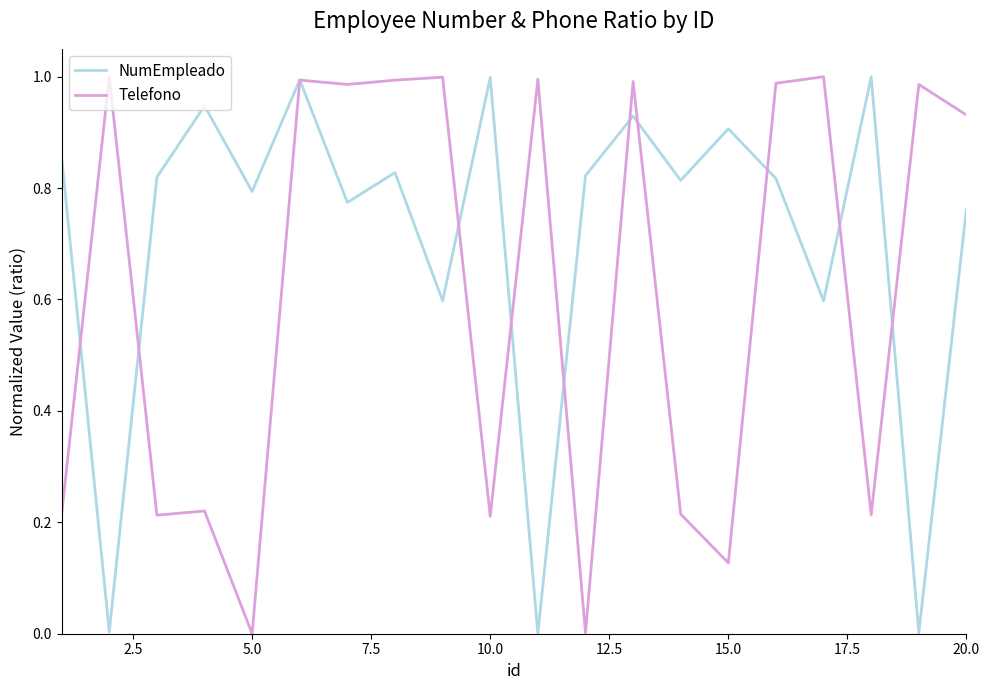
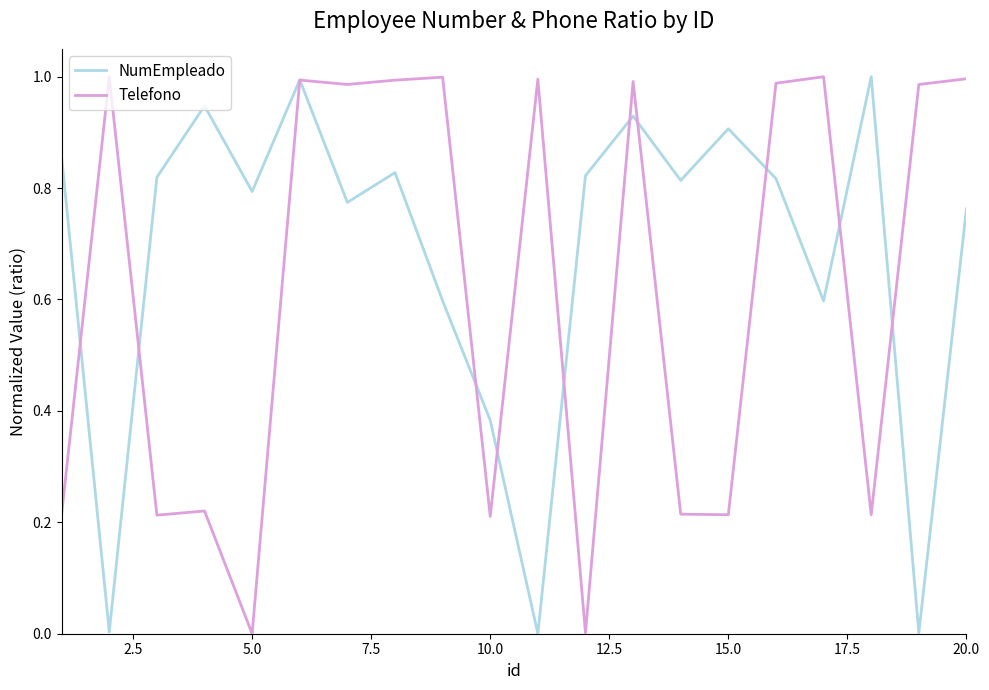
NumEmpleado, 10.0: 1.00 -> 0.38
Telefono, 15.0: 0.13 -> 0.21
Telefono, 20.0: 0.93 -> 1.00
